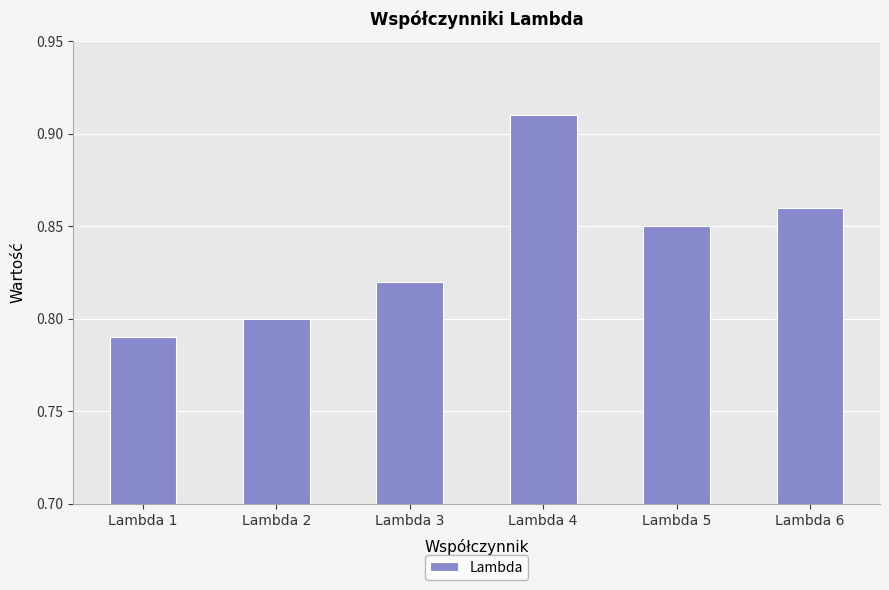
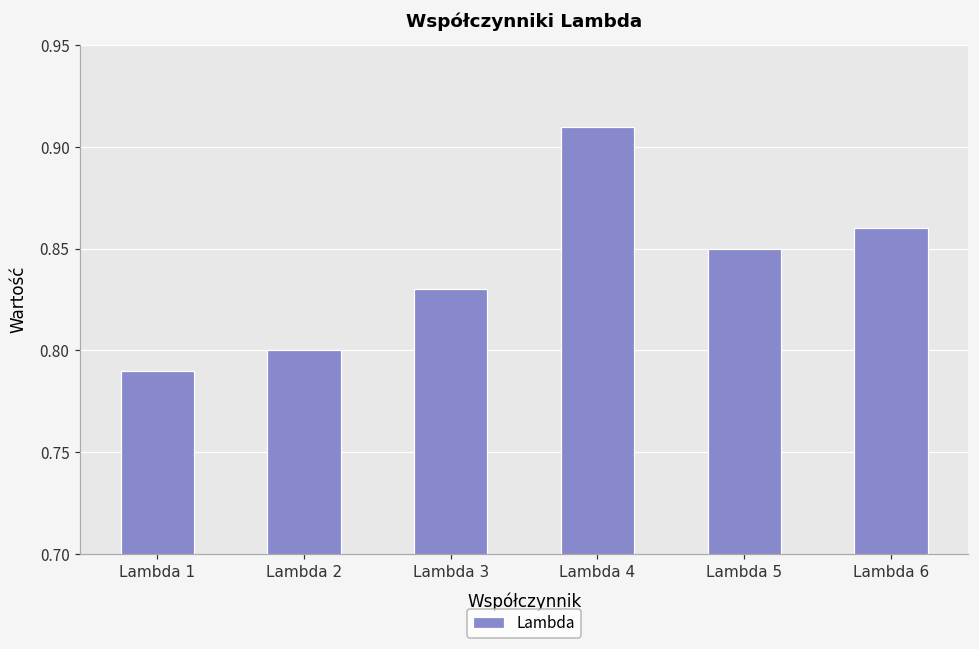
Lambda 3: 0.82 -> 0.83
